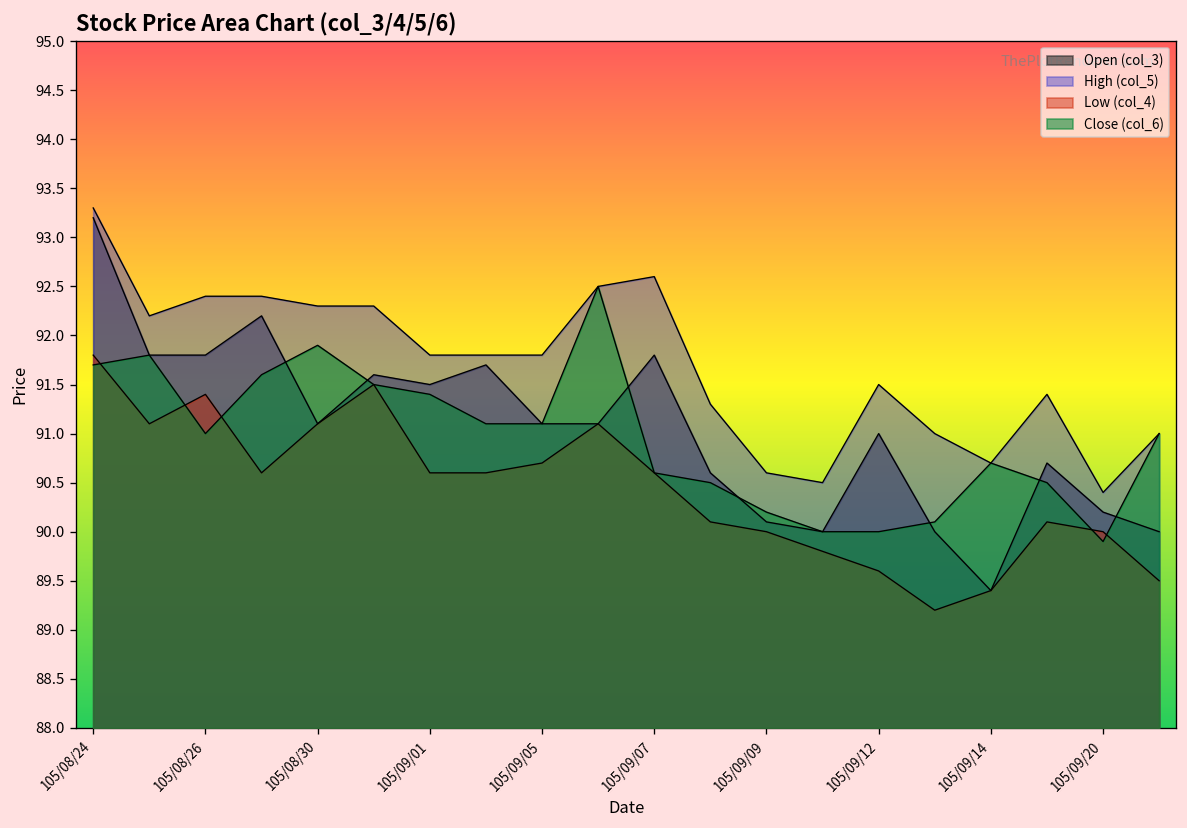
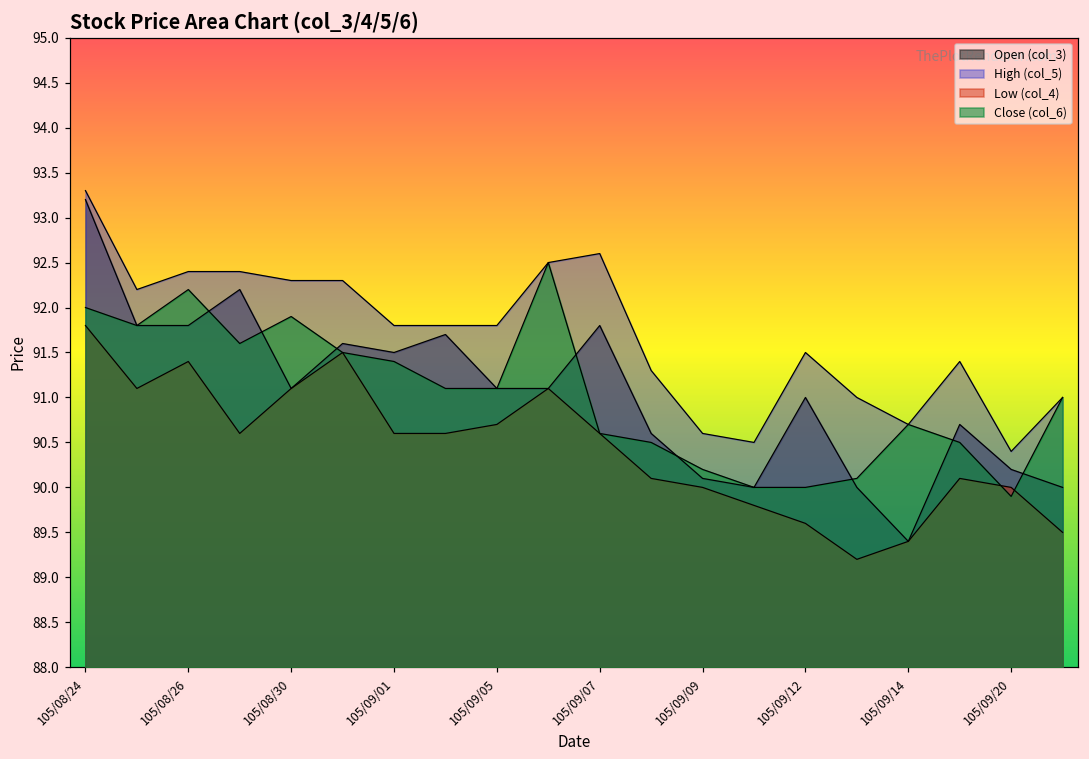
Close (col_6), 105/08/24: 91.7 -> 92.0
Close (col_6), 105/08/26: 91.0 -> 92.2
